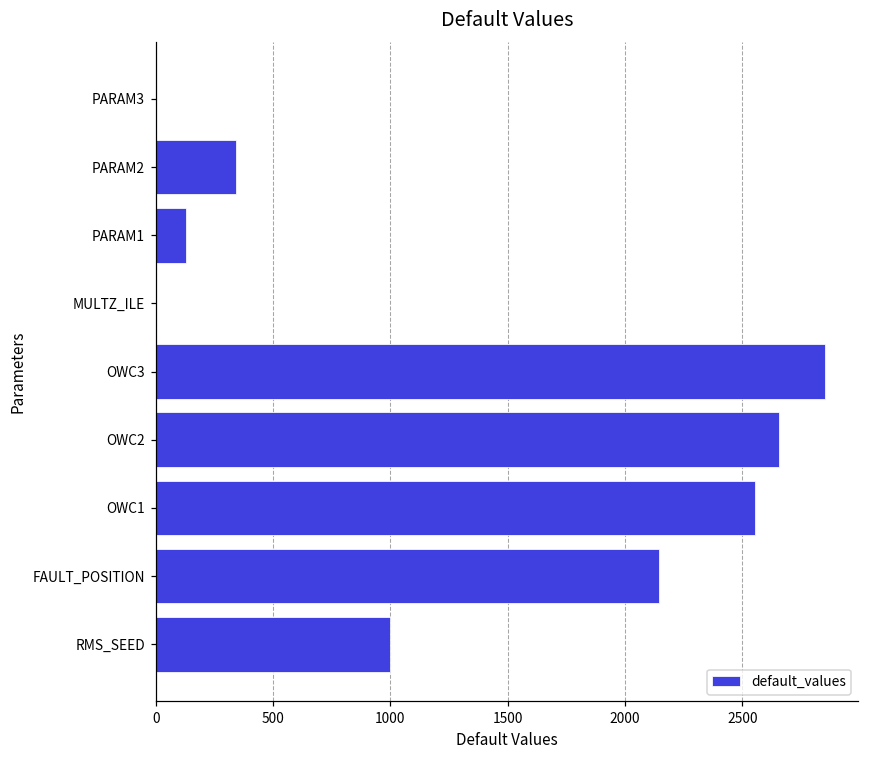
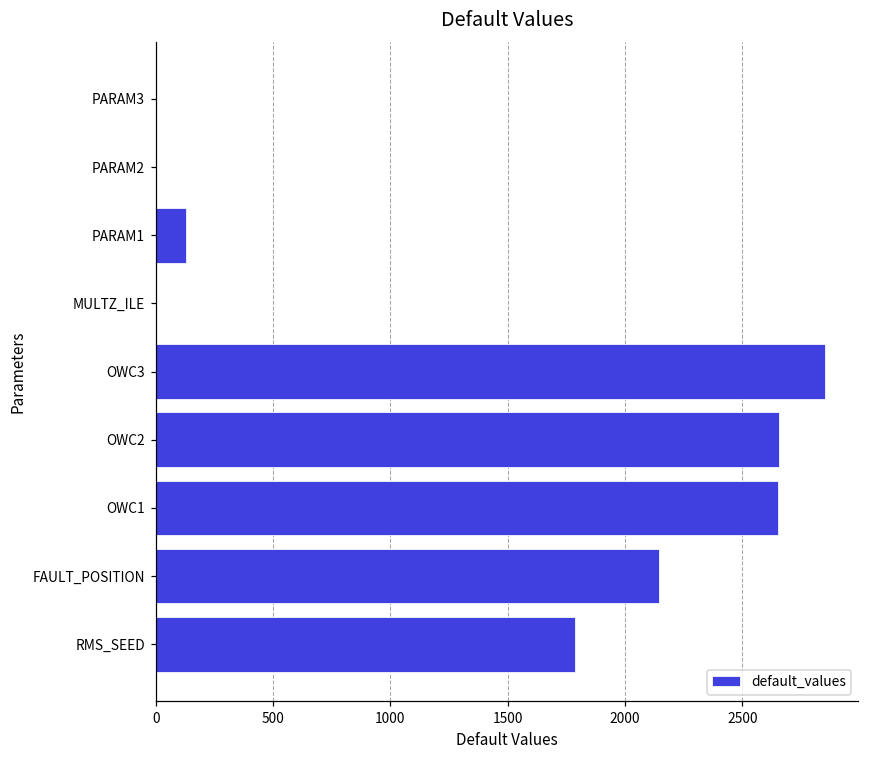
PARAM2: 340 -> 0
OWC1: 2560 -> 2650
RMS_SEED: 1000 -> 1790
